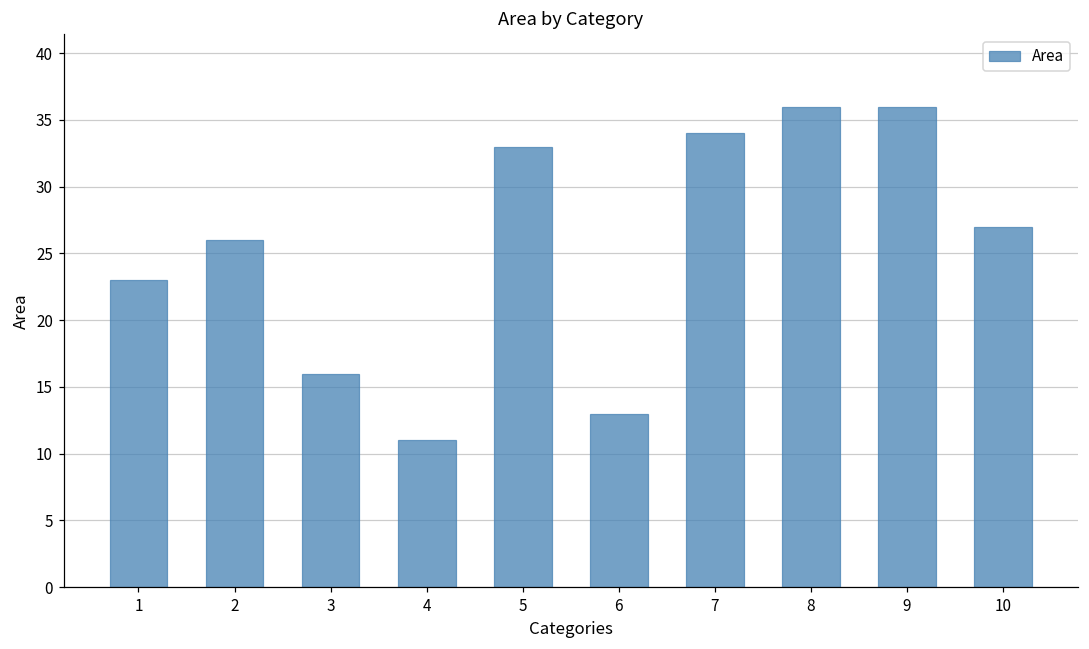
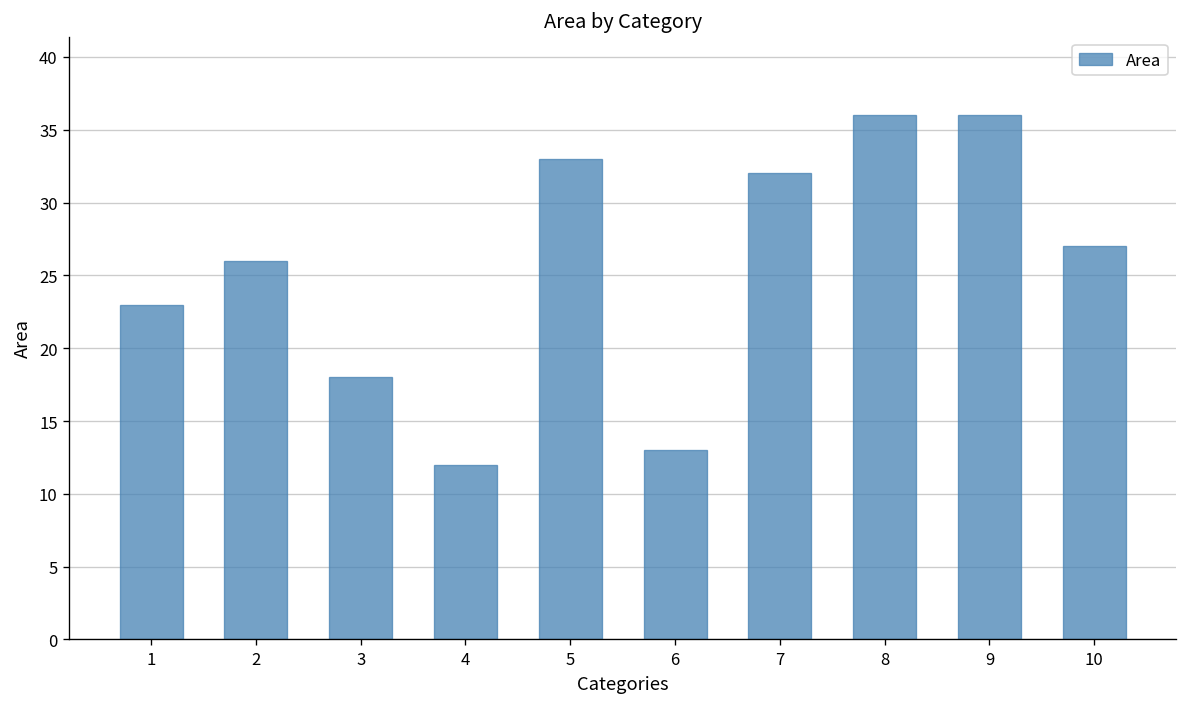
3: 16 -> 18
4: 11 -> 12
7: 34 -> 32
